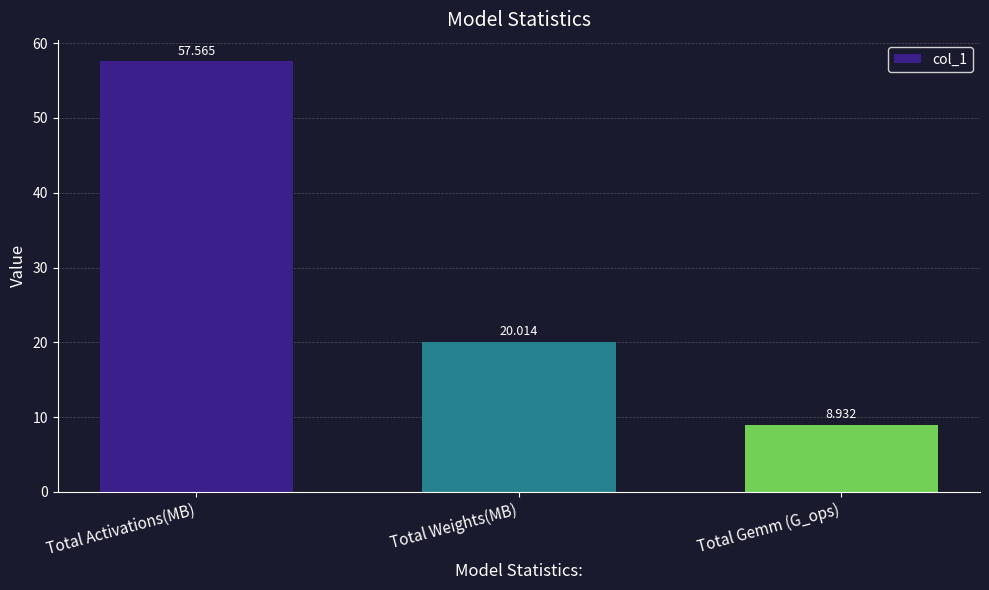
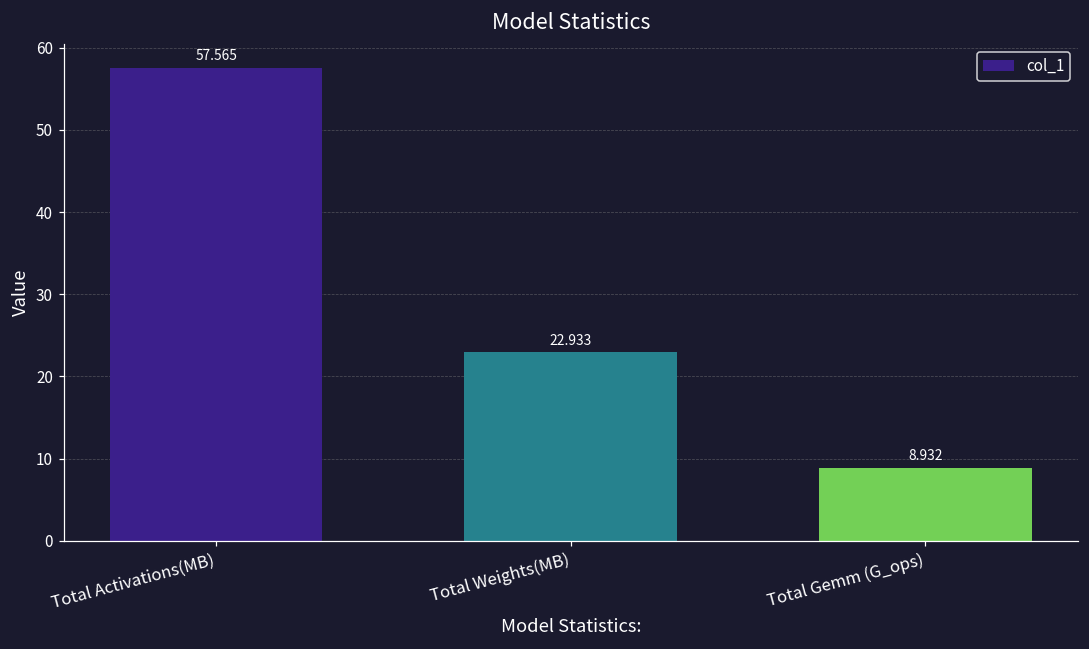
Total Weights(MB): 20.014 -> 22.933
